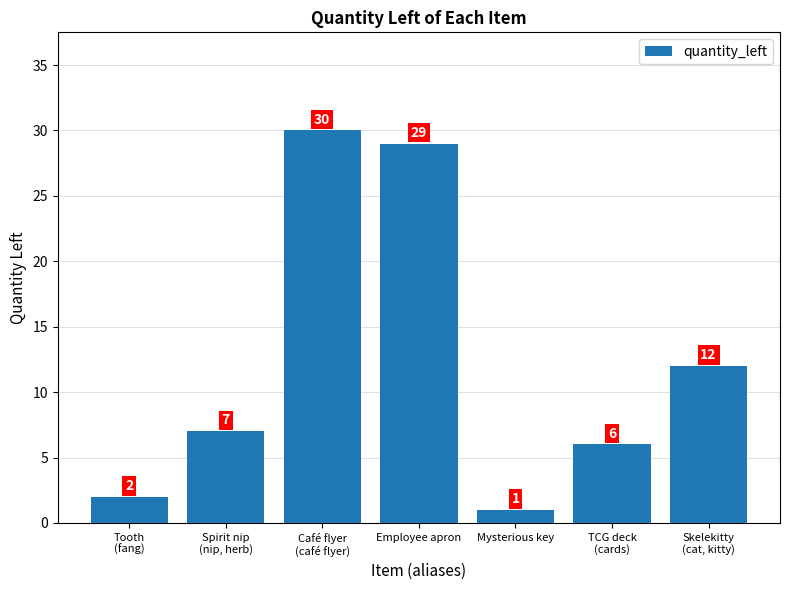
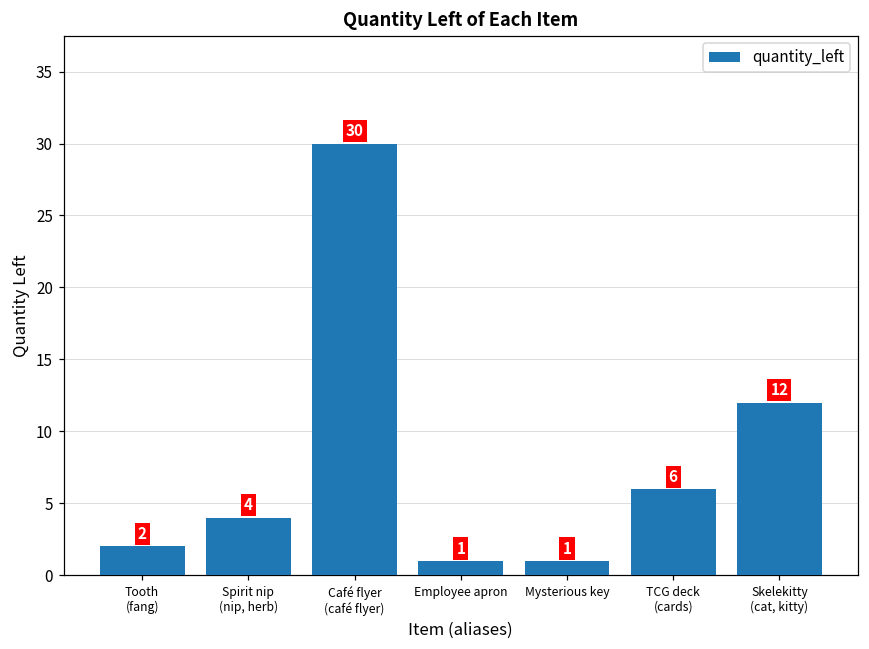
Spirit nip (nip, herb): 7 -> 4
Employee apron: 29 -> 1
